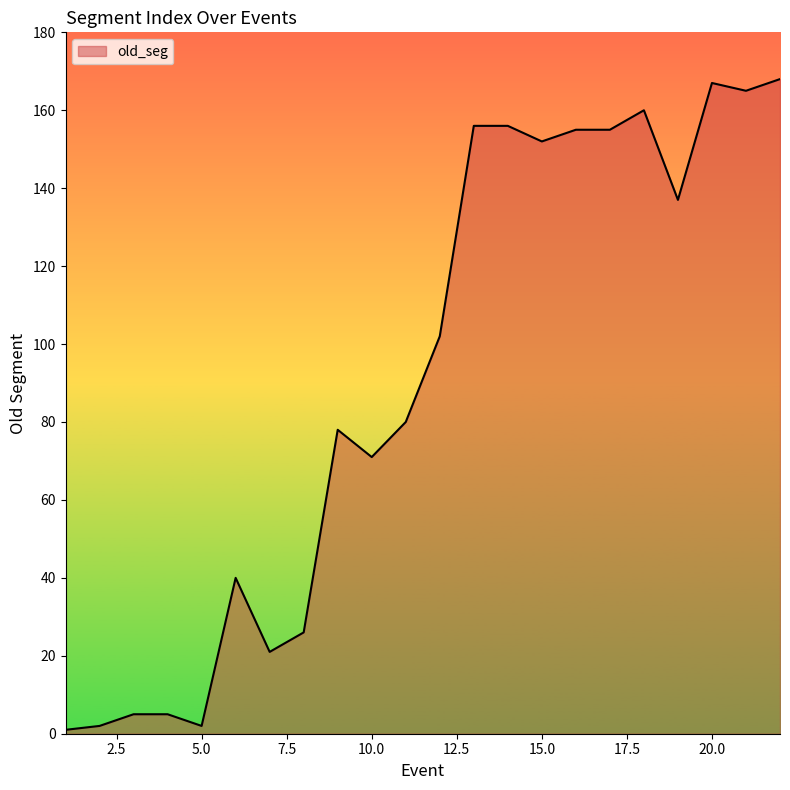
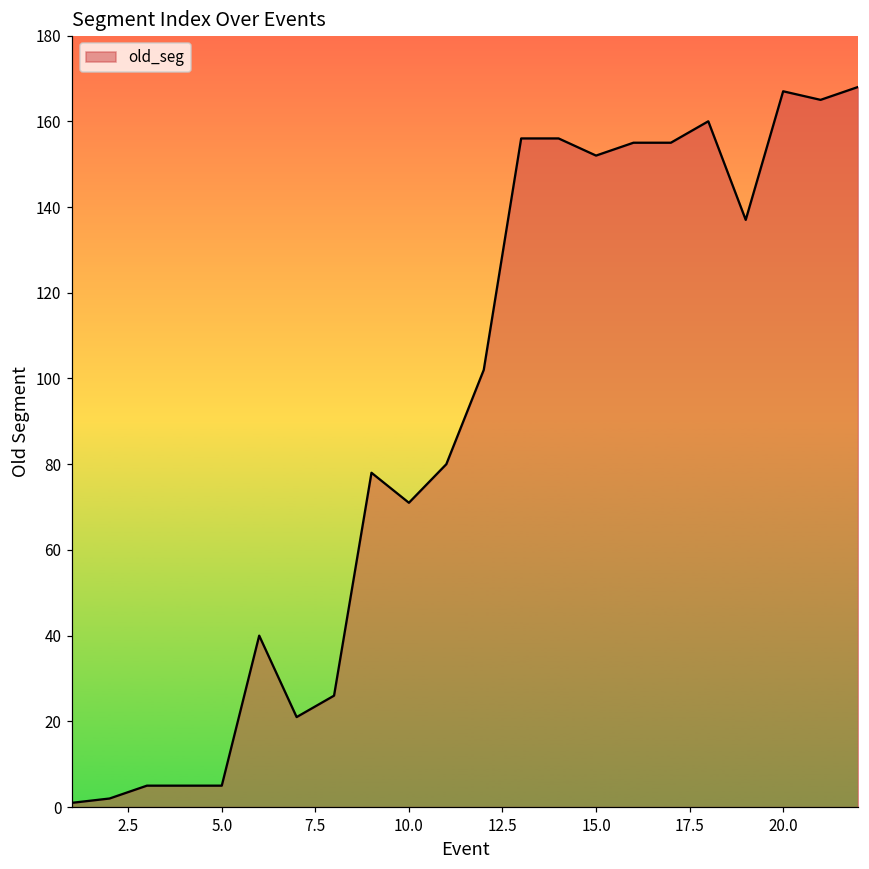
5.0: 2 -> 5
